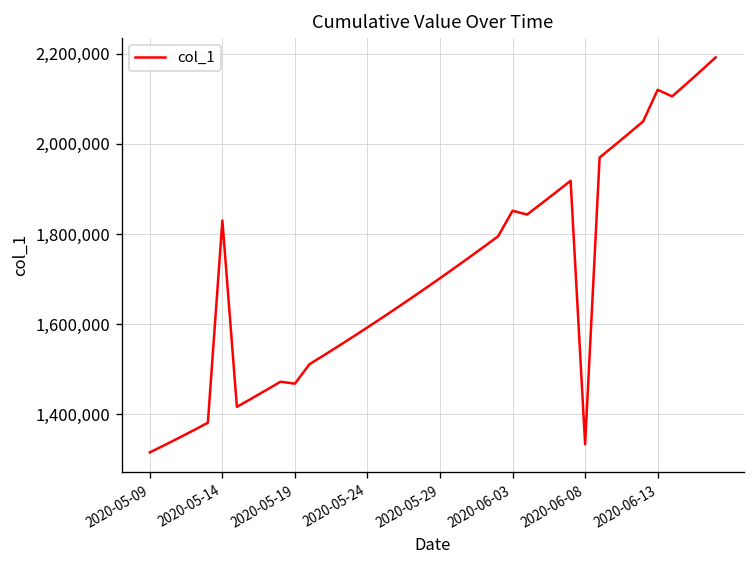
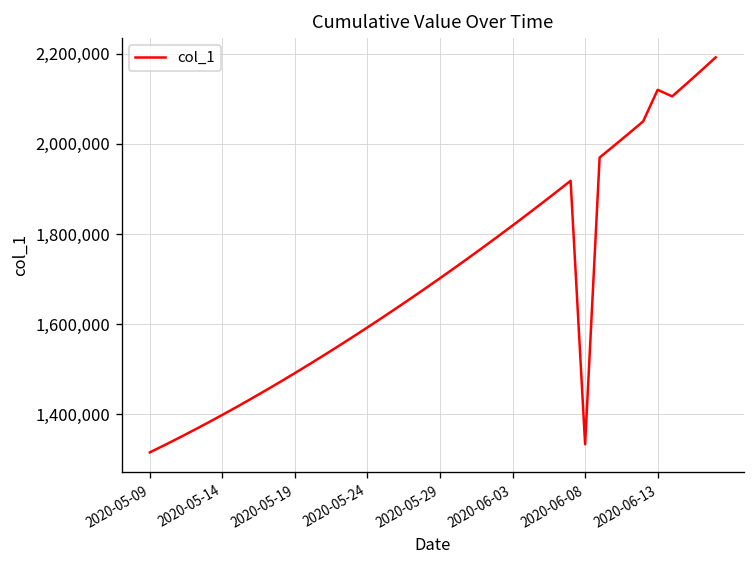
2020-05-14: 1,830,000 -> 1,400,000
2020-05-19: 1,470,000 -> 1,490,000
2020-06-03: 1,850,000 -> 1,820,000
